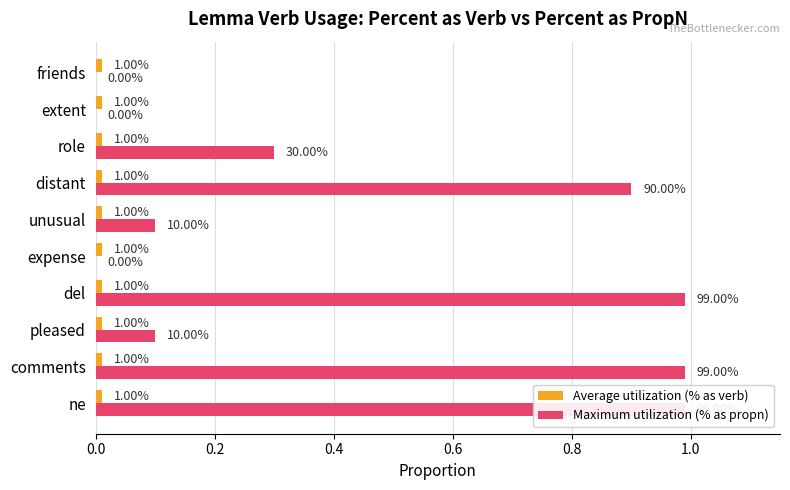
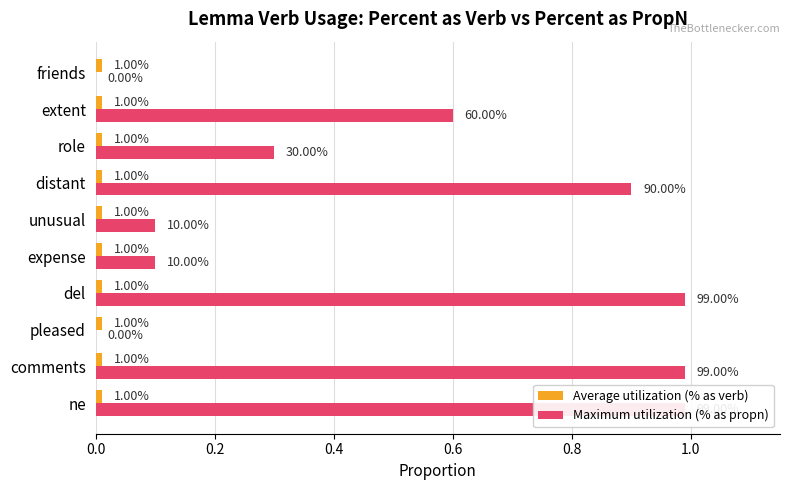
Maximum utilization (% as propn), extent: 0.00% -> 60.00%
Maximum utilization (% as propn), expense: 0.00% -> 10.00%
Maximum utilization (% as propn), pleased: 10.00% -> 0.00%
